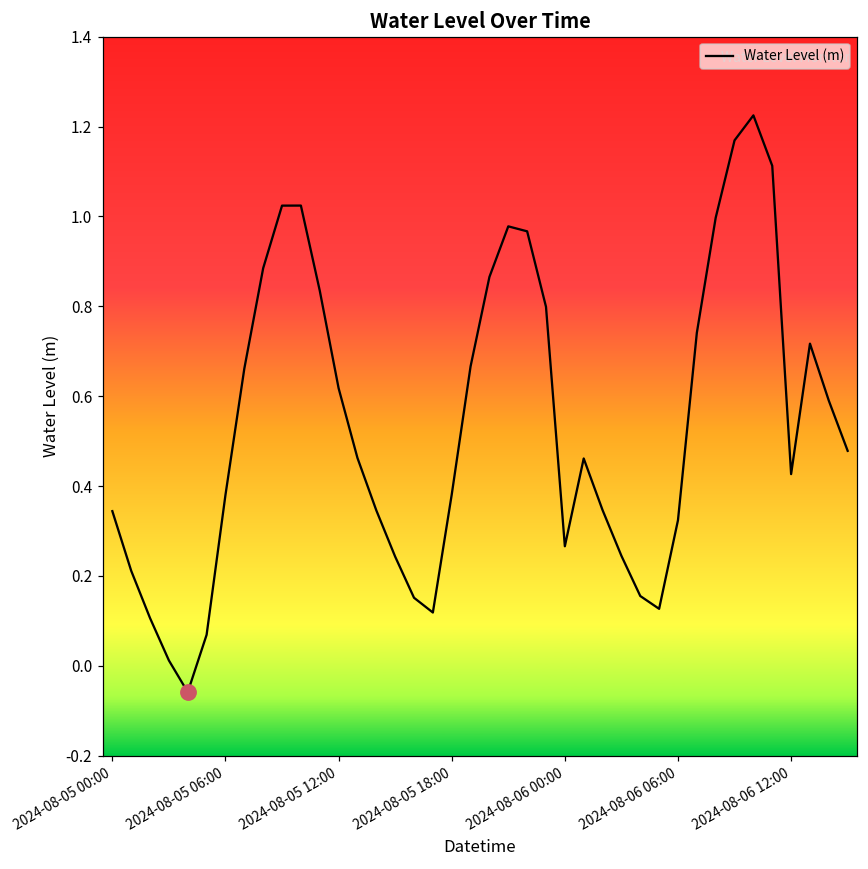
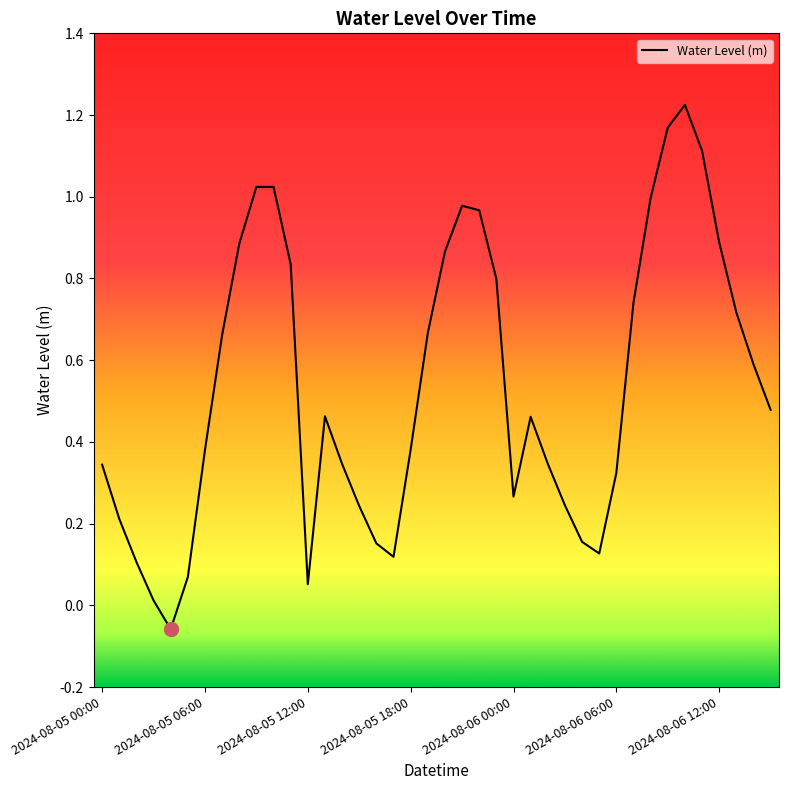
Water Level (m), 2024-08-05 12:00: 0.62 -> 0.05
Water Level (m), 2024-08-06 12:00: 0.43 -> 0.89
